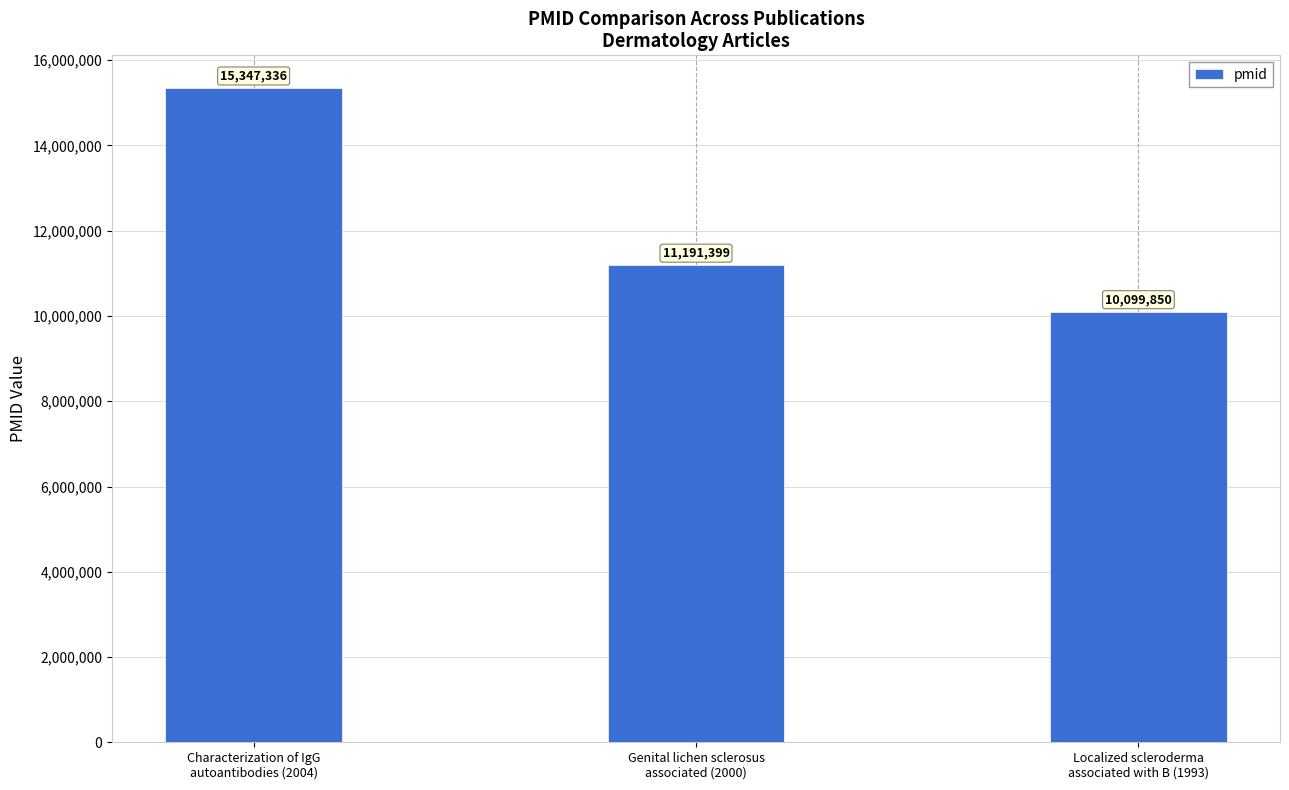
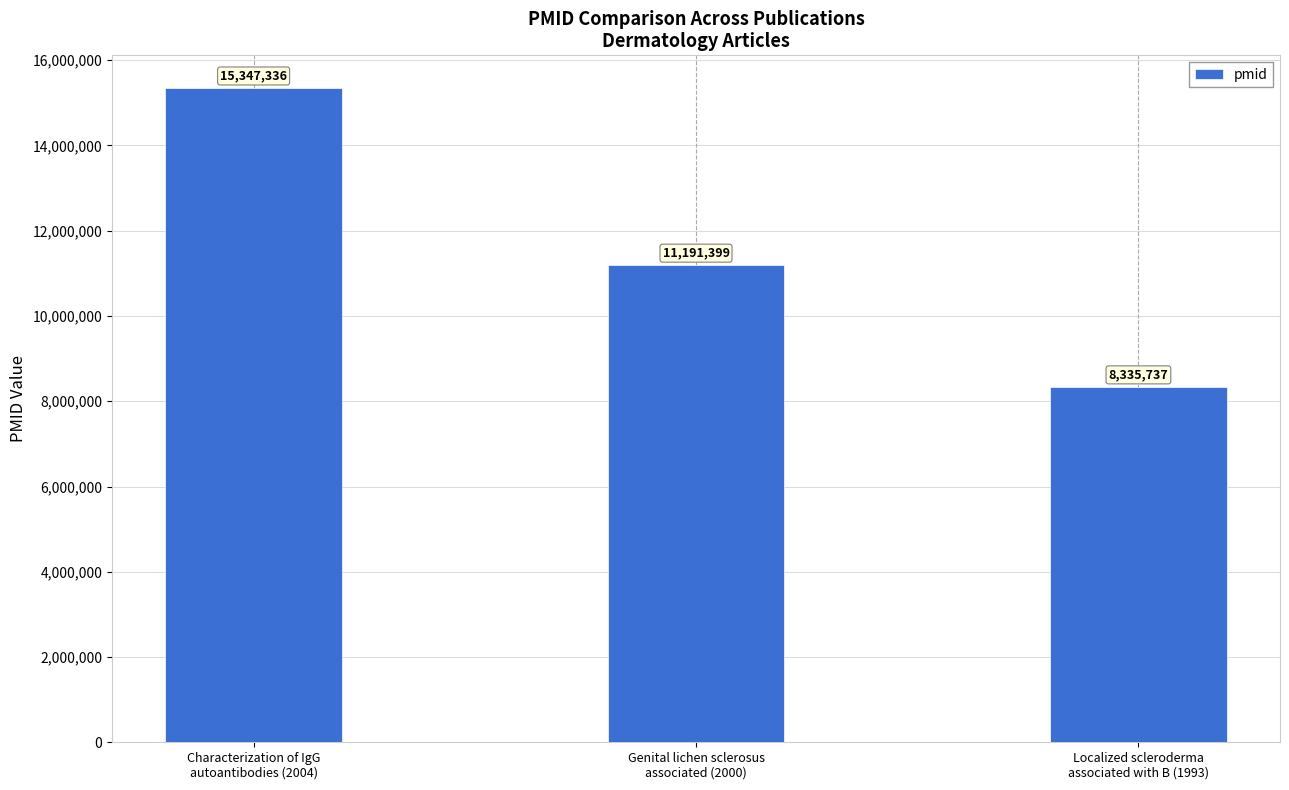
Localized scleroderma associated with B (1993): 10,099,850 -> 8,335,737
